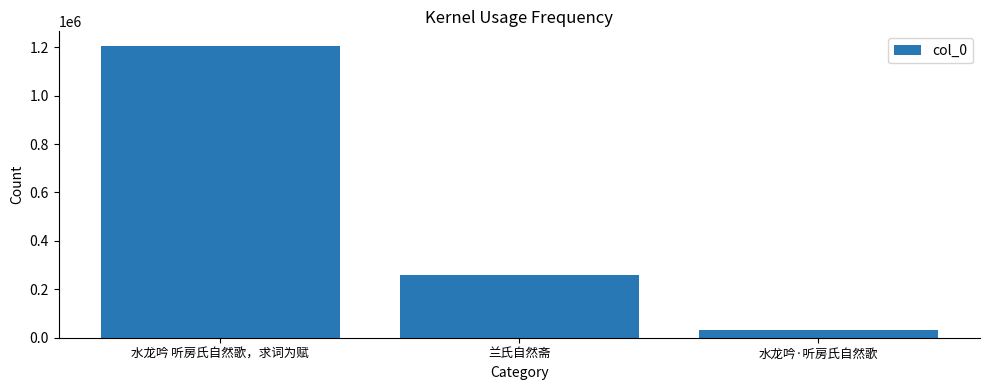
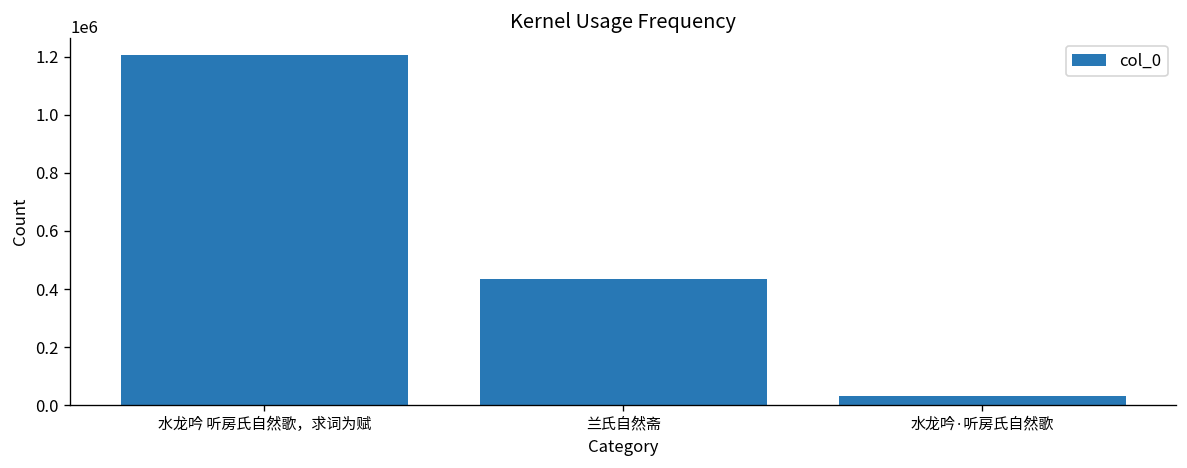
兰氏自然斋: 260000 -> 440000
